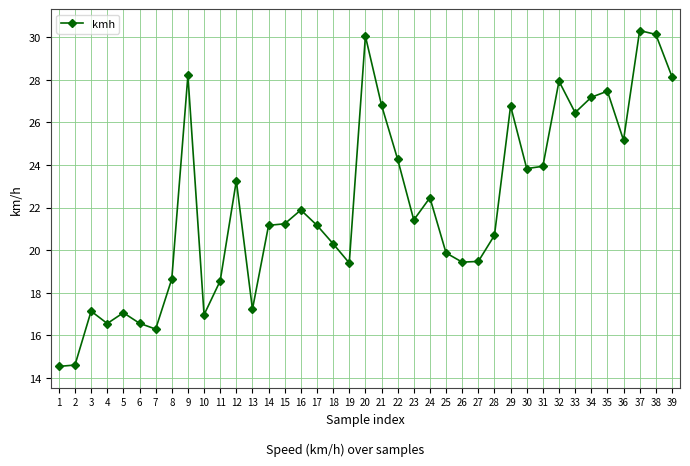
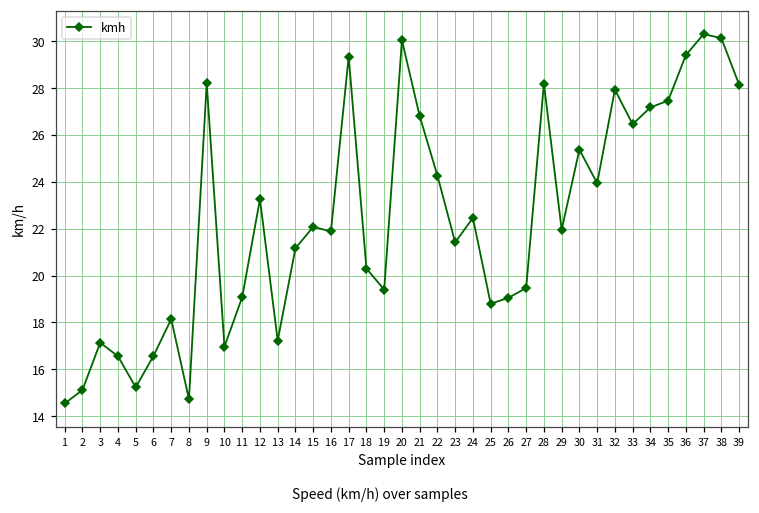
2: 14.6 -> 15.1
5: 17.1 -> 15.2
7: 16.3 -> 18.1
8: 18.6 -> 14.7
11: 18.6 -> 19.1
15: 21.2 -> 22.1
17: 21.2 -> 29.3
25: 19.9 -> 18.8
26: 19.4 -> 19.1
28: 20.7 -> 28.2
29: 26.8 -> 22.0
30: 23.8 -> 25.4
36: 25.2 -> 29.4
